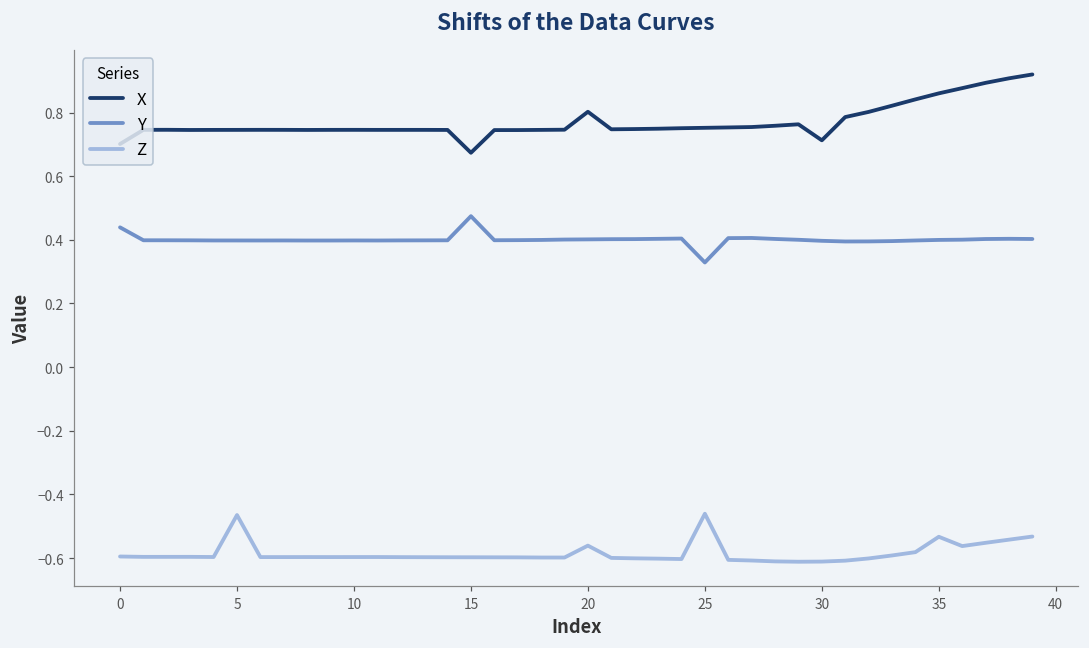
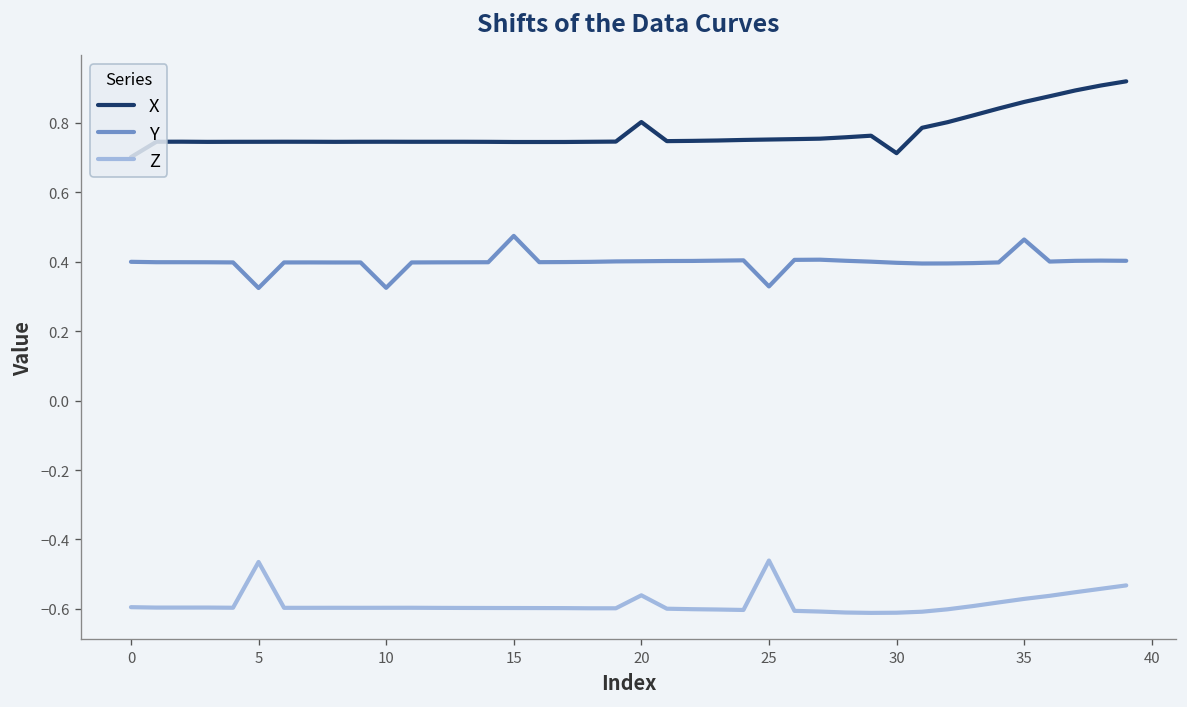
Y, 0: 0.44 -> 0.40
Y, 5: 0.40 -> 0.32
Y, 10: 0.40 -> 0.32
X, 15: 0.67 -> 0.74
Y, 35: 0.40 -> 0.46
Z, 35: -0.53 -> -0.57
